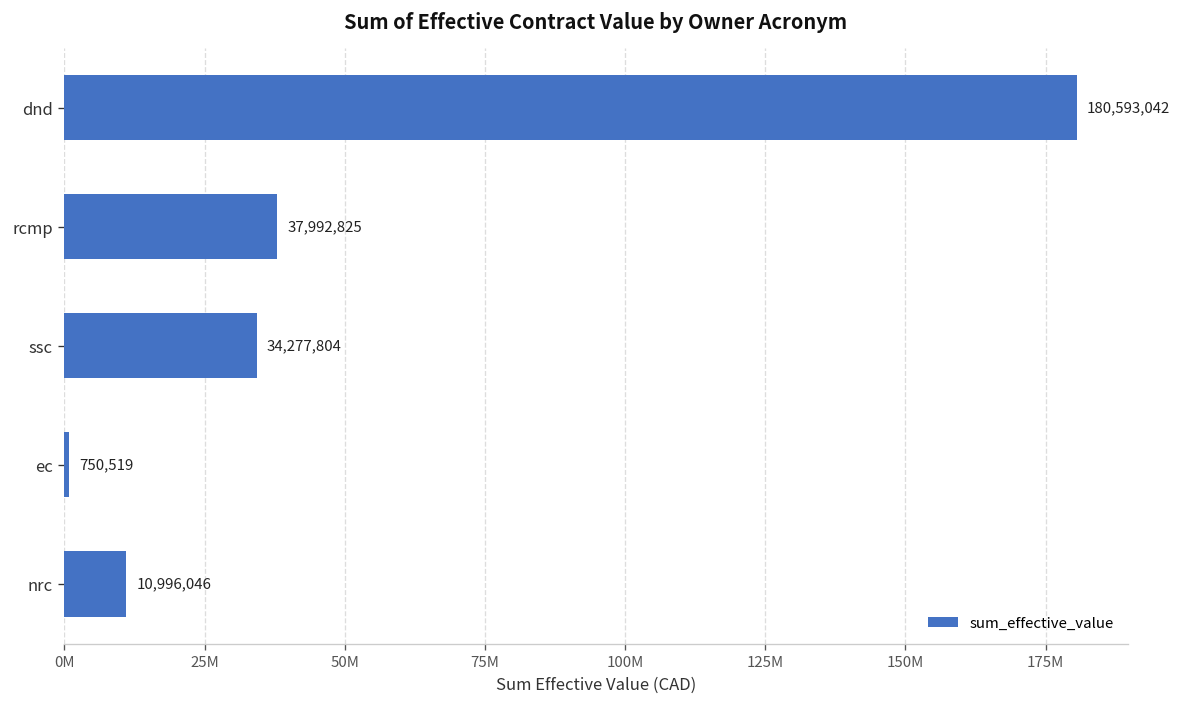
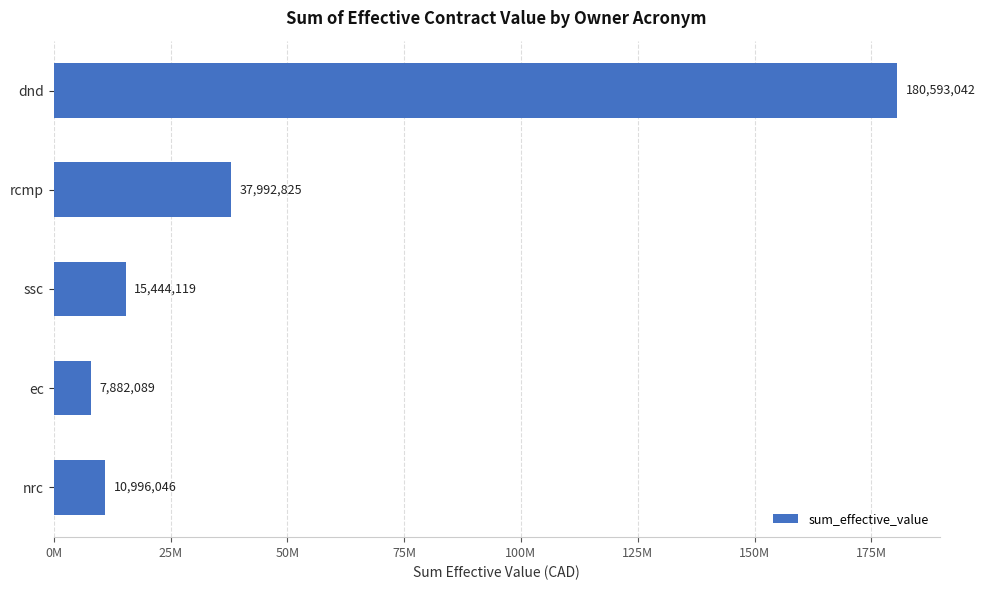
ssc: 34,277,804 -> 15,444,119
ec: 750,519 -> 7,882,089
